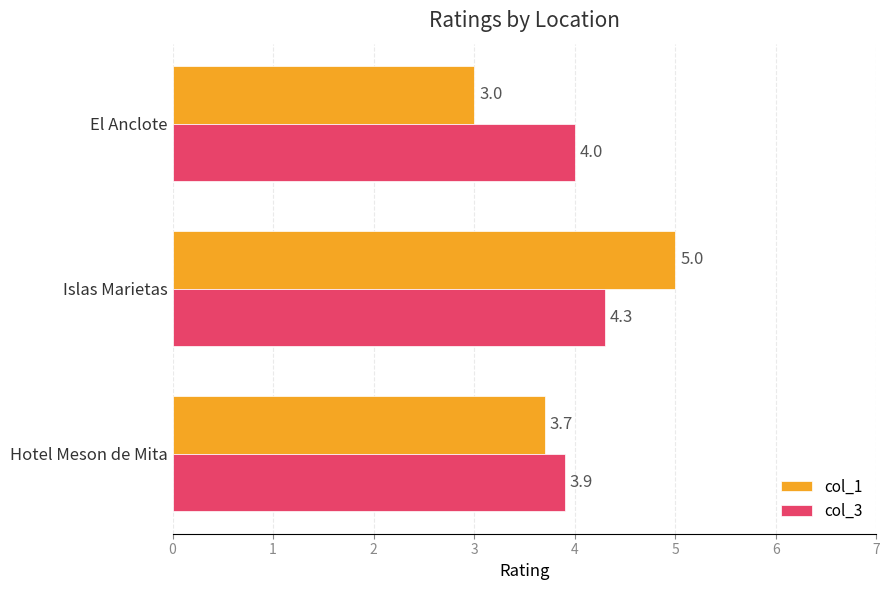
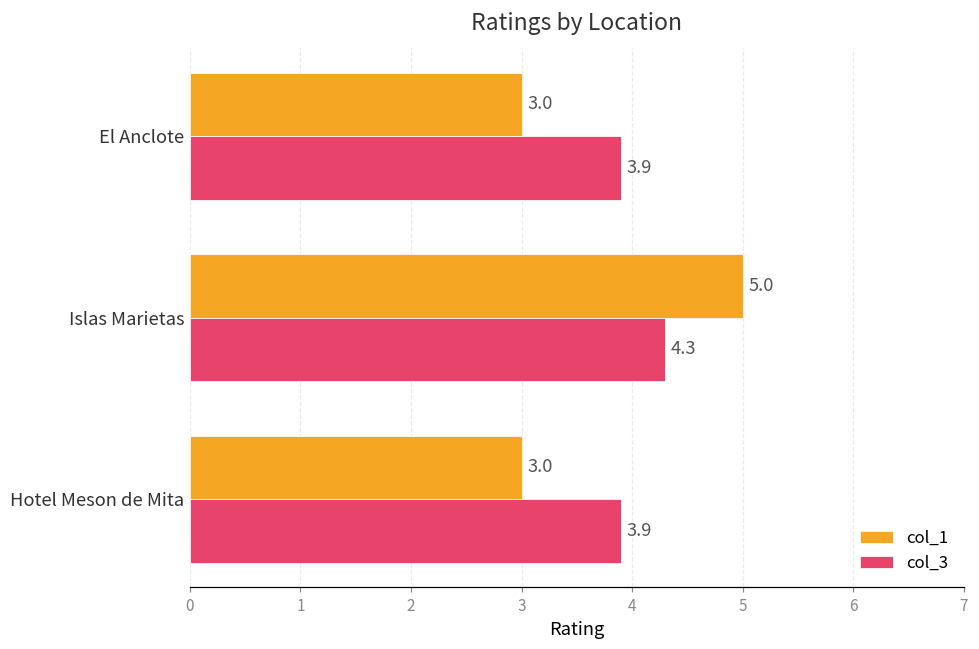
col_3, El Anclote: 4.0 -> 3.9
col_1, Hotel Meson de Mita: 3.7 -> 3.0
